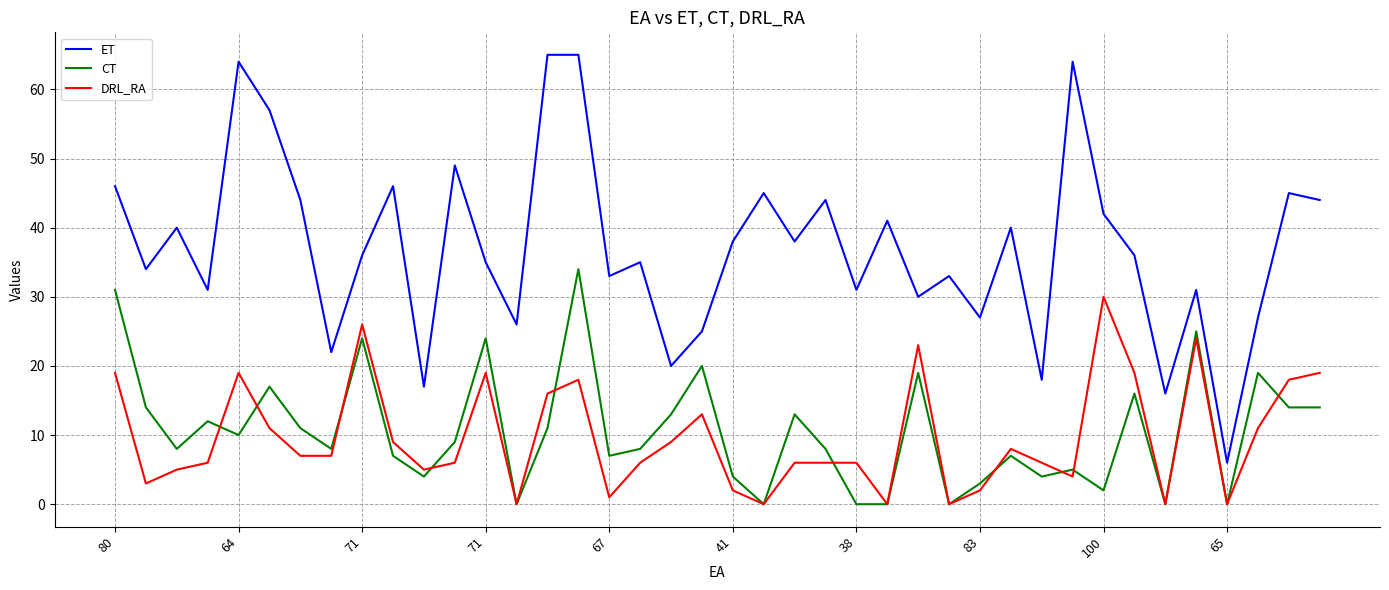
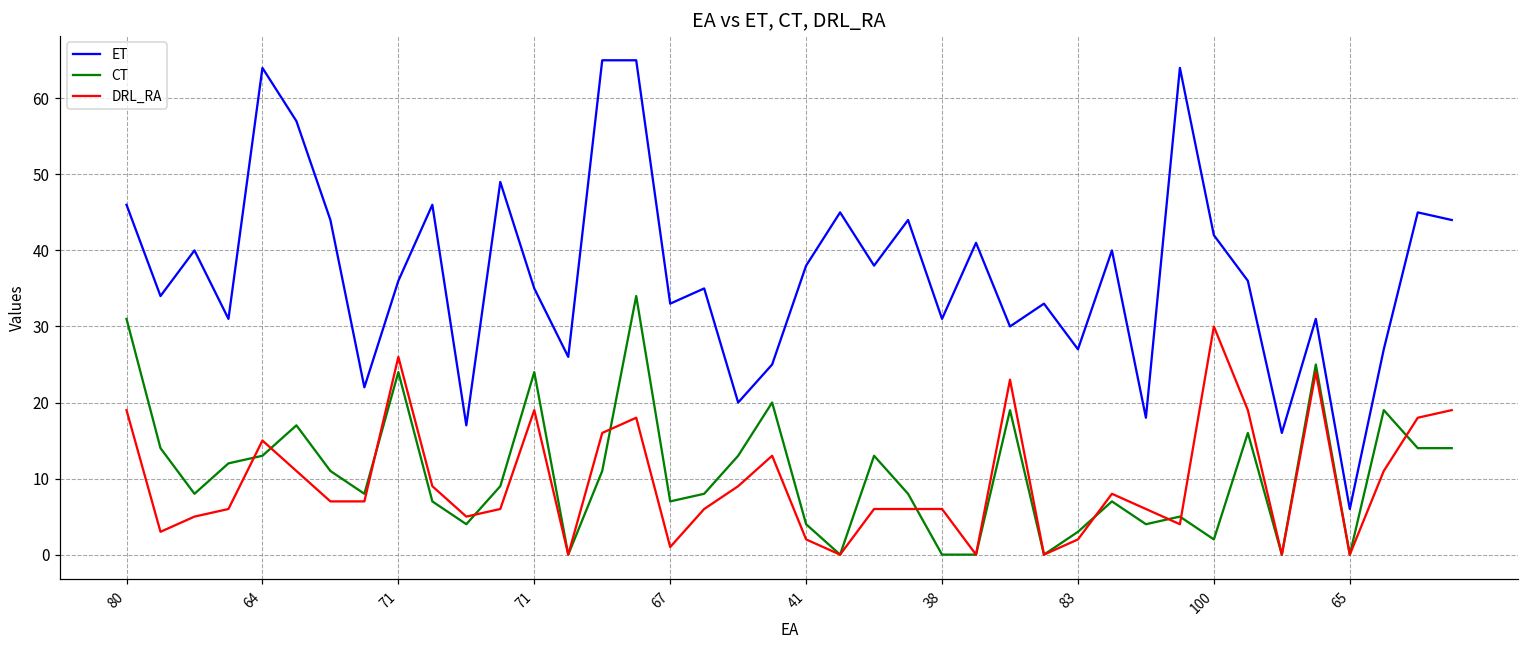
CT, 64: 10 -> 13
DRL_RA, 64: 19 -> 15
